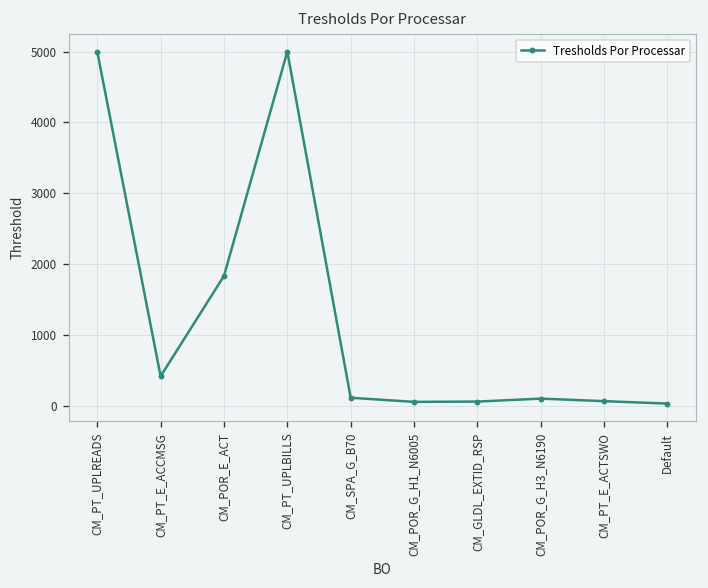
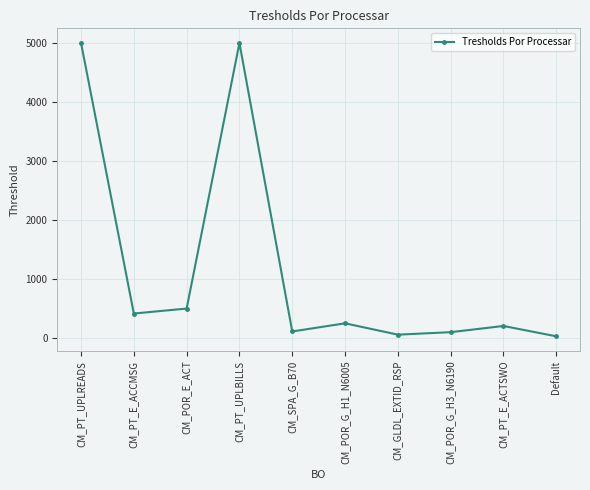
CM_POR_E_ACT: 1800 -> 500
CM_POR_G_H1_N6005: 100 -> 300
CM_PT_E_ACTSWO: 100 -> 200
